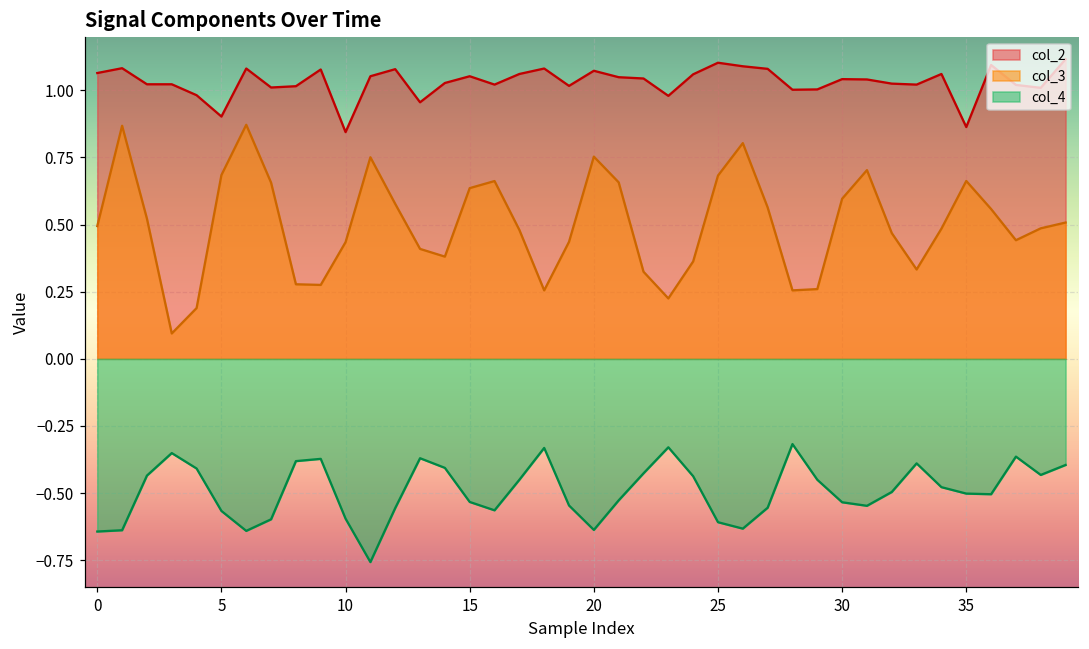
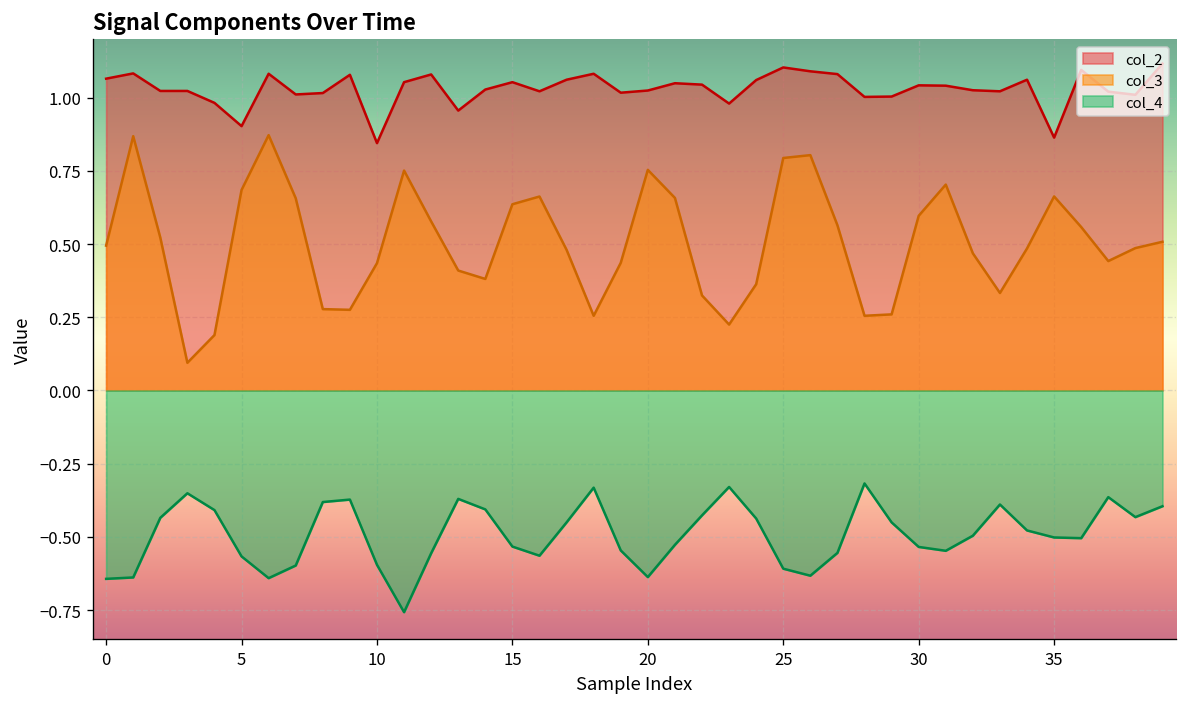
col_2, 20: 1.07 -> 1.02
col_3, 25: 0.68 -> 0.79
